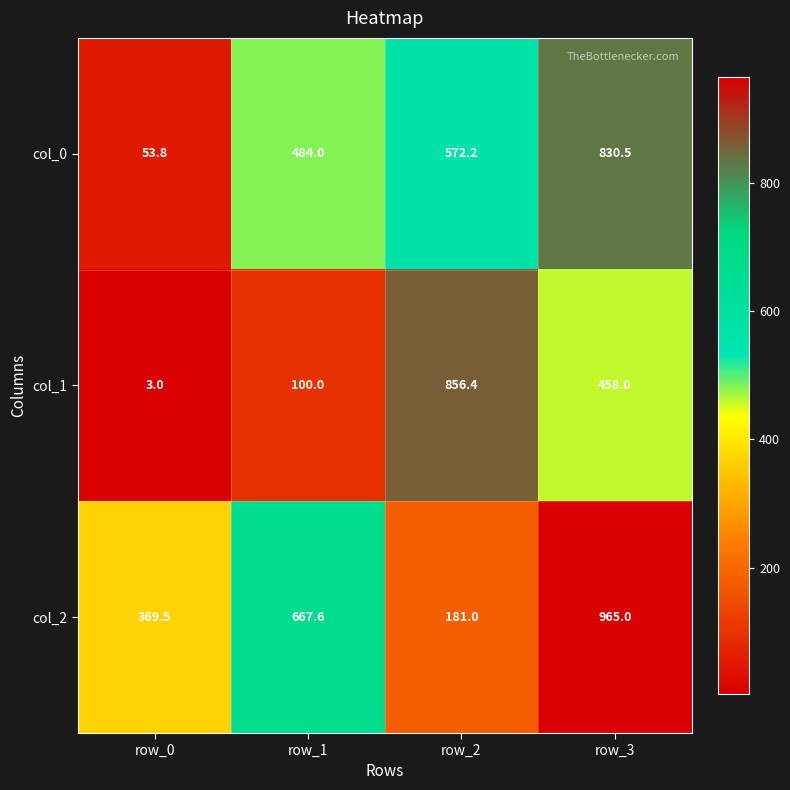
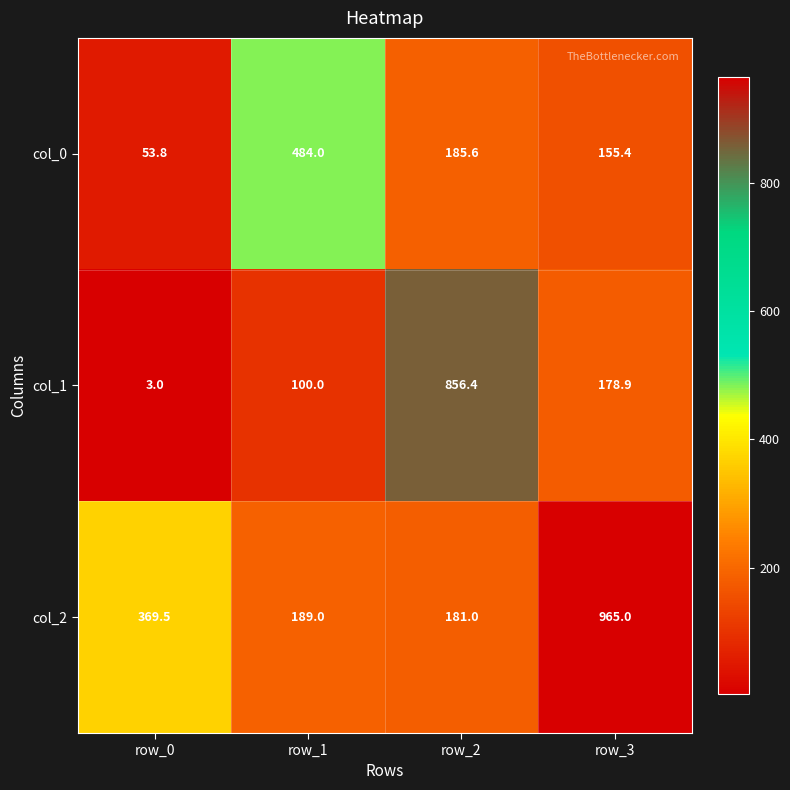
col_0, row_2: 572.2 -> 185.6
col_0, row_3: 830.5 -> 155.4
col_1, row_3: 458.0 -> 178.9
col_2, row_1: 667.6 -> 189.0
